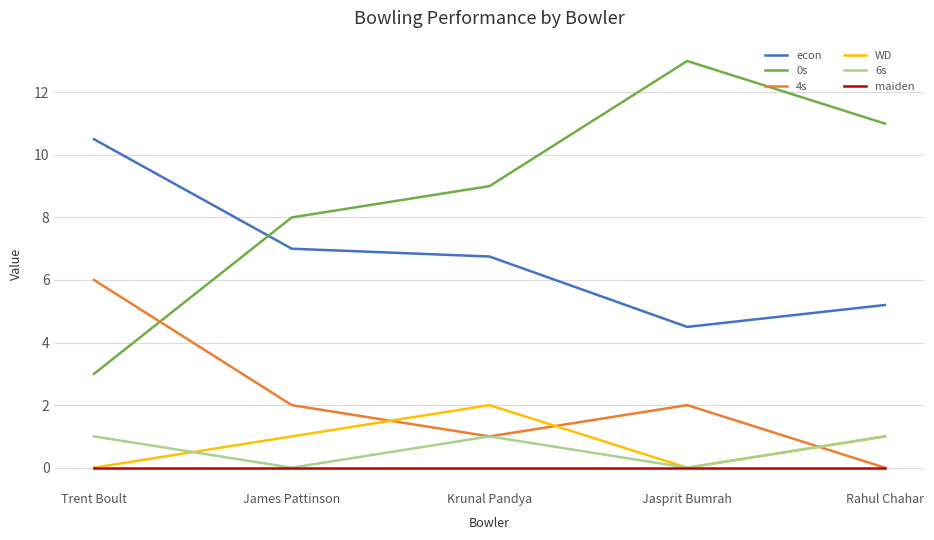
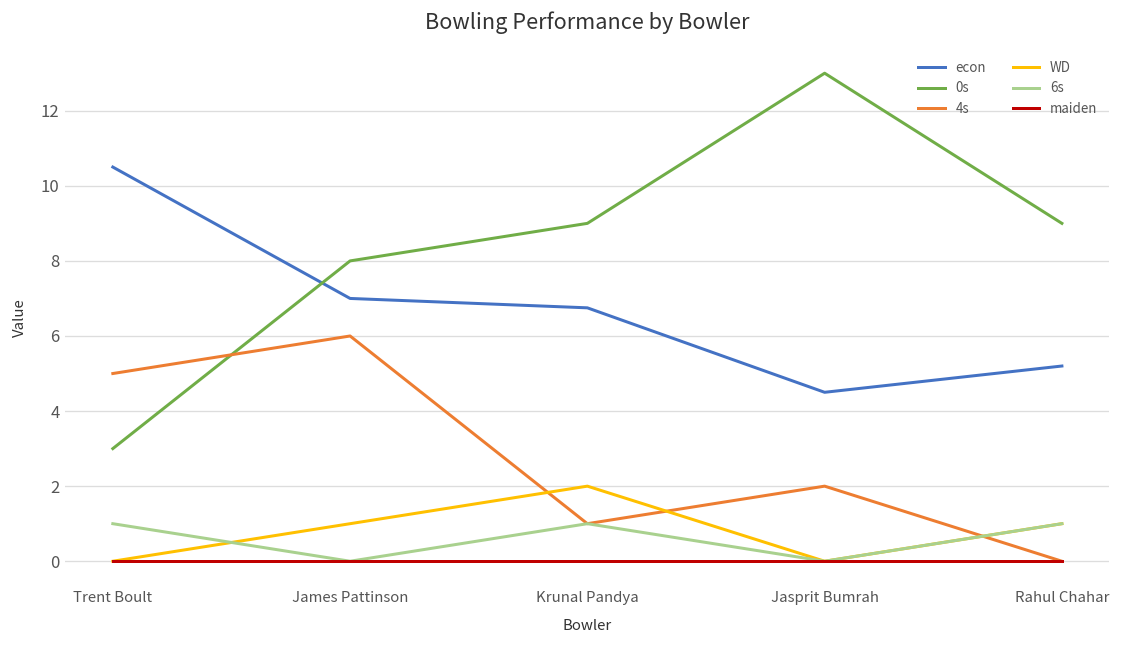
4s, Trent Boult: 6 -> 5
4s, James Pattinson: 2 -> 6
0s, Rahul Chahar: 11 -> 9
